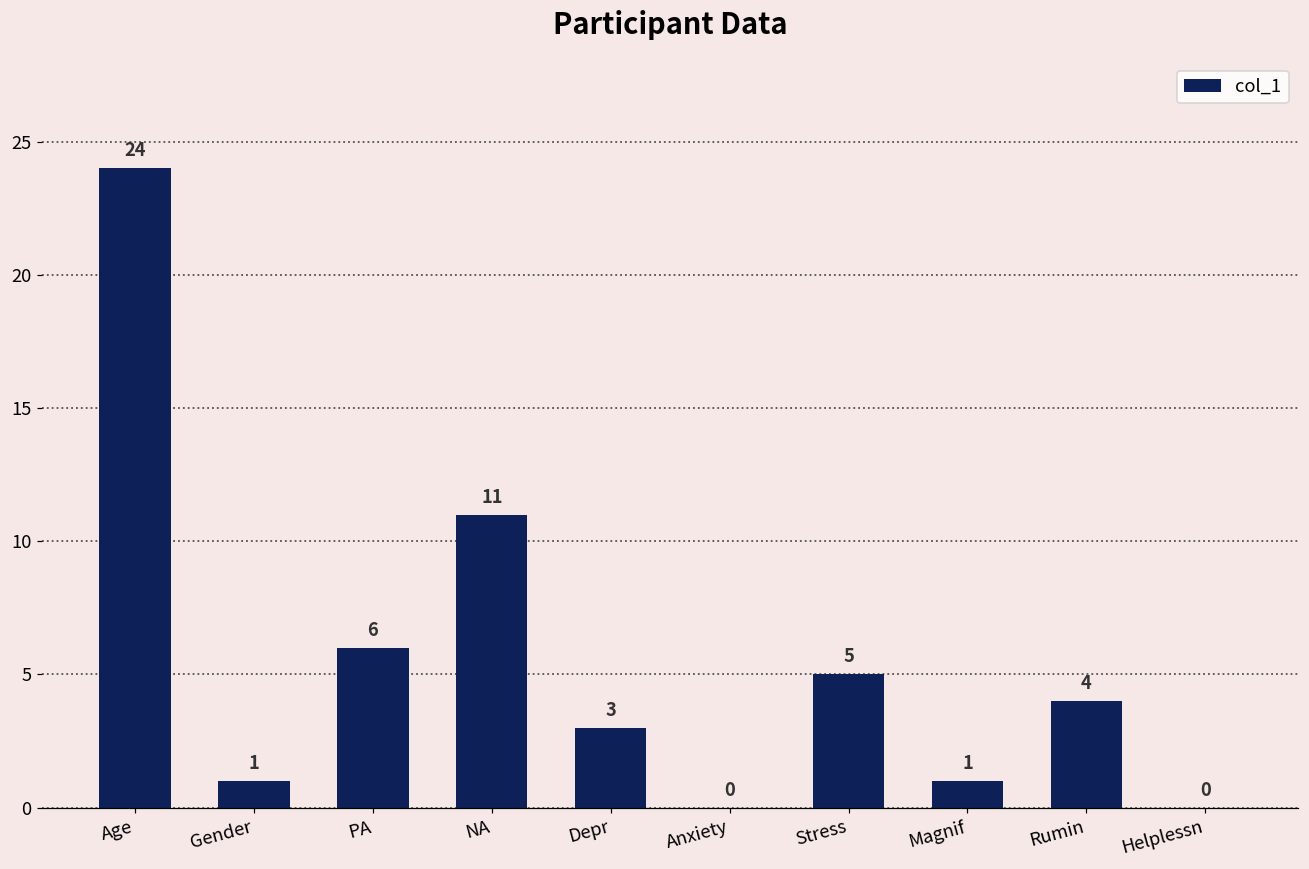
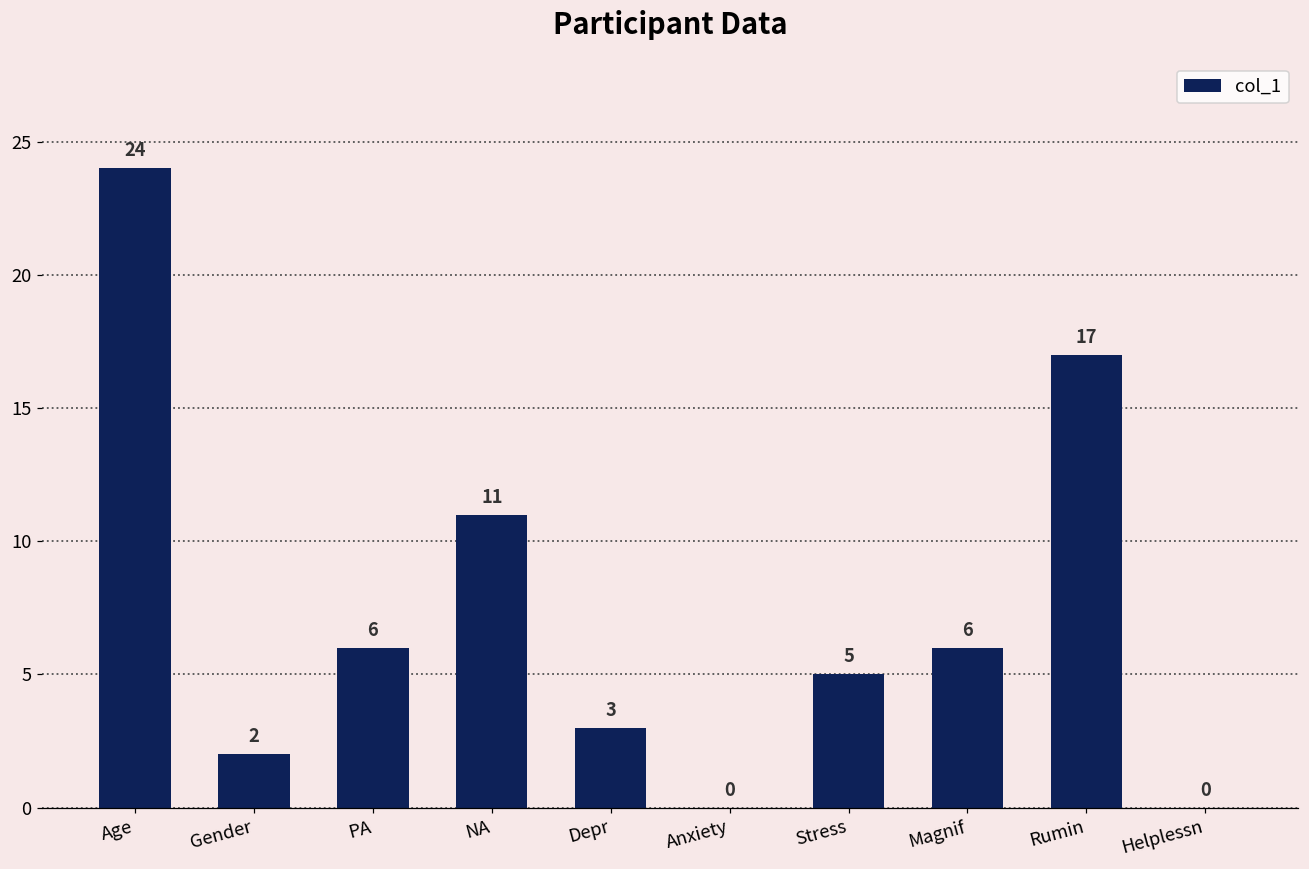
Gender: 1 -> 2
Magnif: 1 -> 6
Rumin: 4 -> 17
